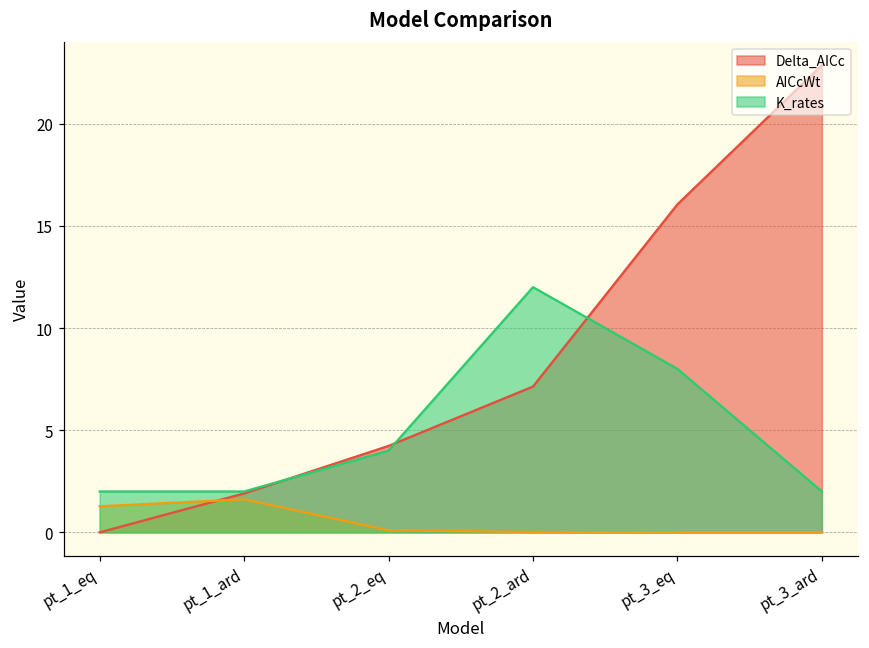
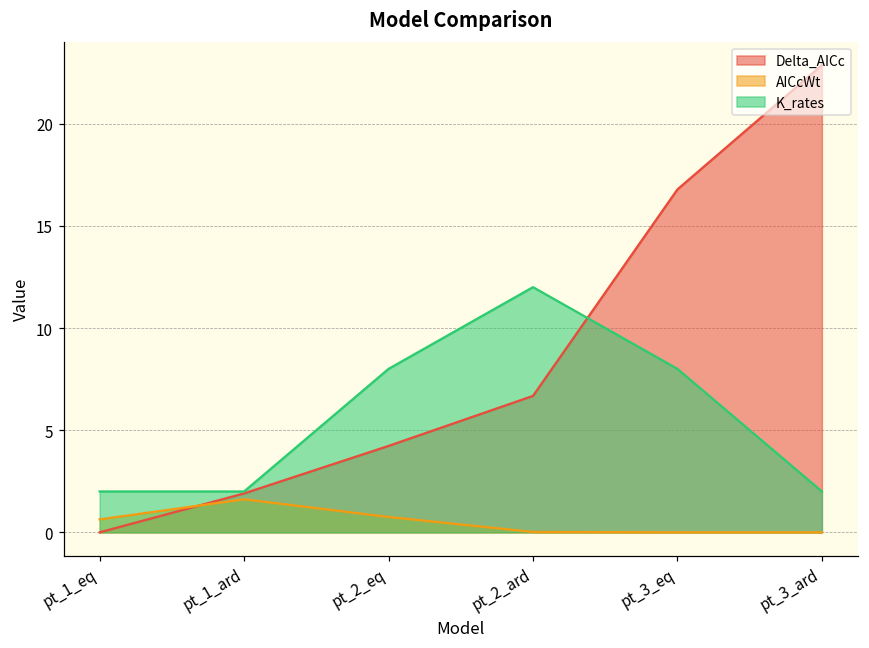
AICcWt, pt_1_eq: 1.3 -> 0.6
AICcWt, pt_2_eq: 0.1 -> 0.8
K_rates, pt_2_eq: 4 -> 8
Delta_AICc, pt_2_ard: 7.1 -> 6.7
Delta_AICc, pt_3_eq: 16.1 -> 16.8
